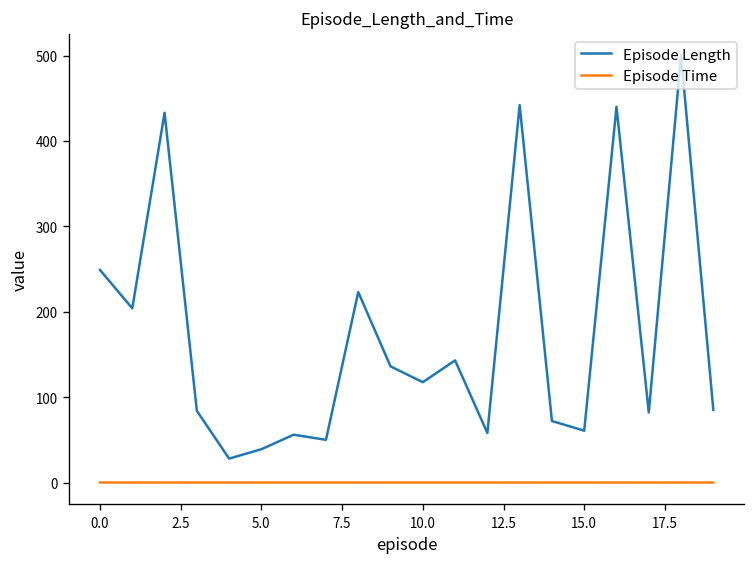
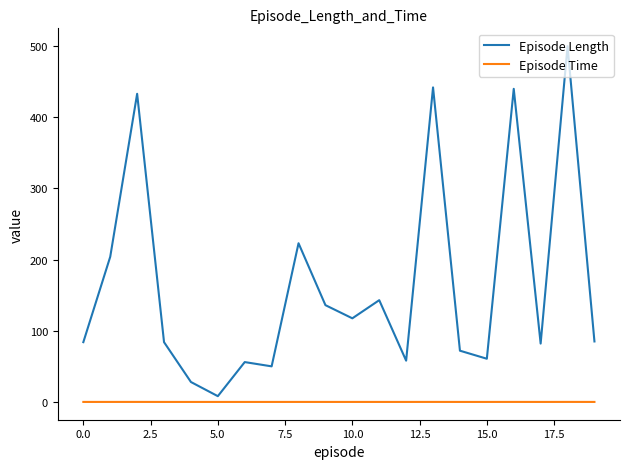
Episode Length, 0.0: 250 -> 80
Episode Length, 5.0: 40 -> 10
